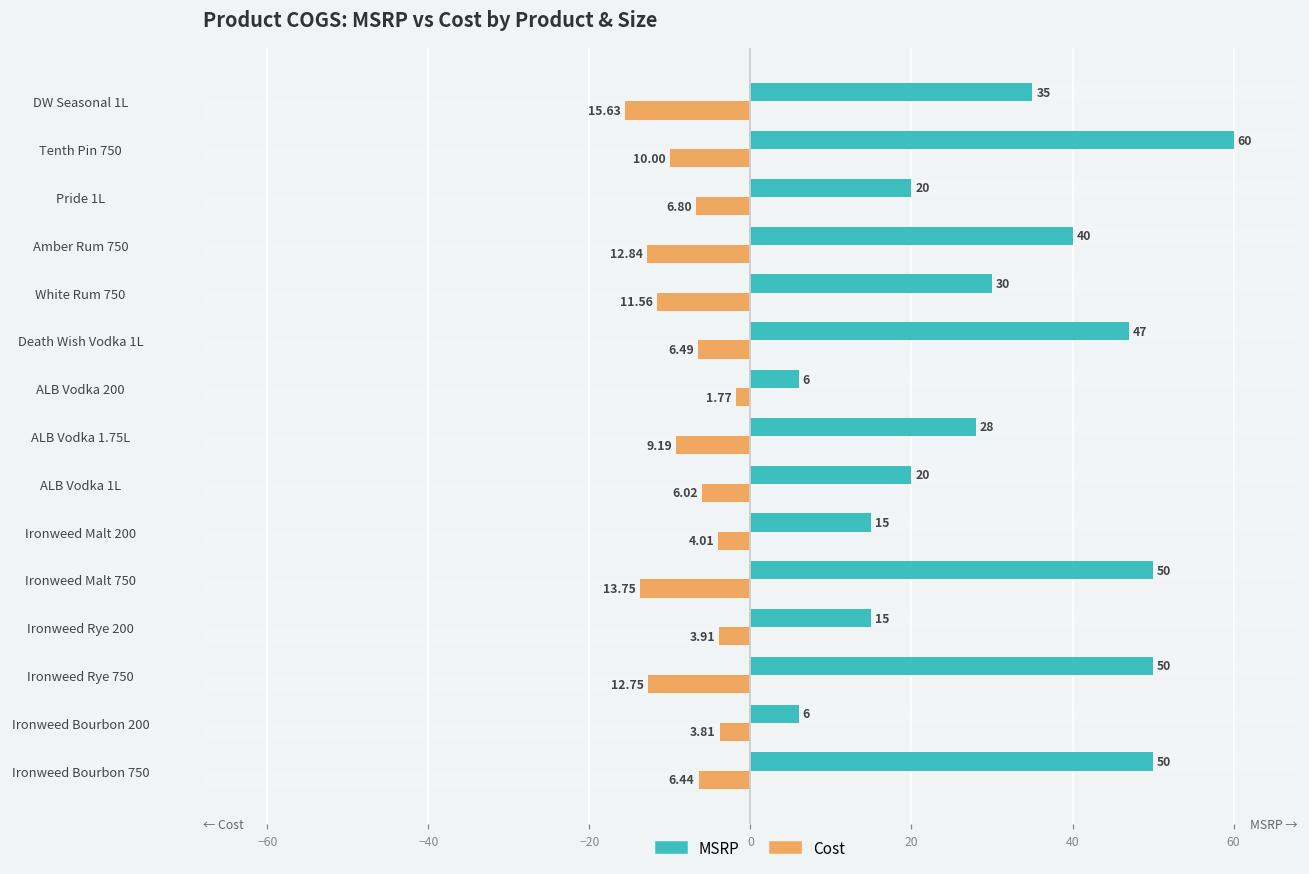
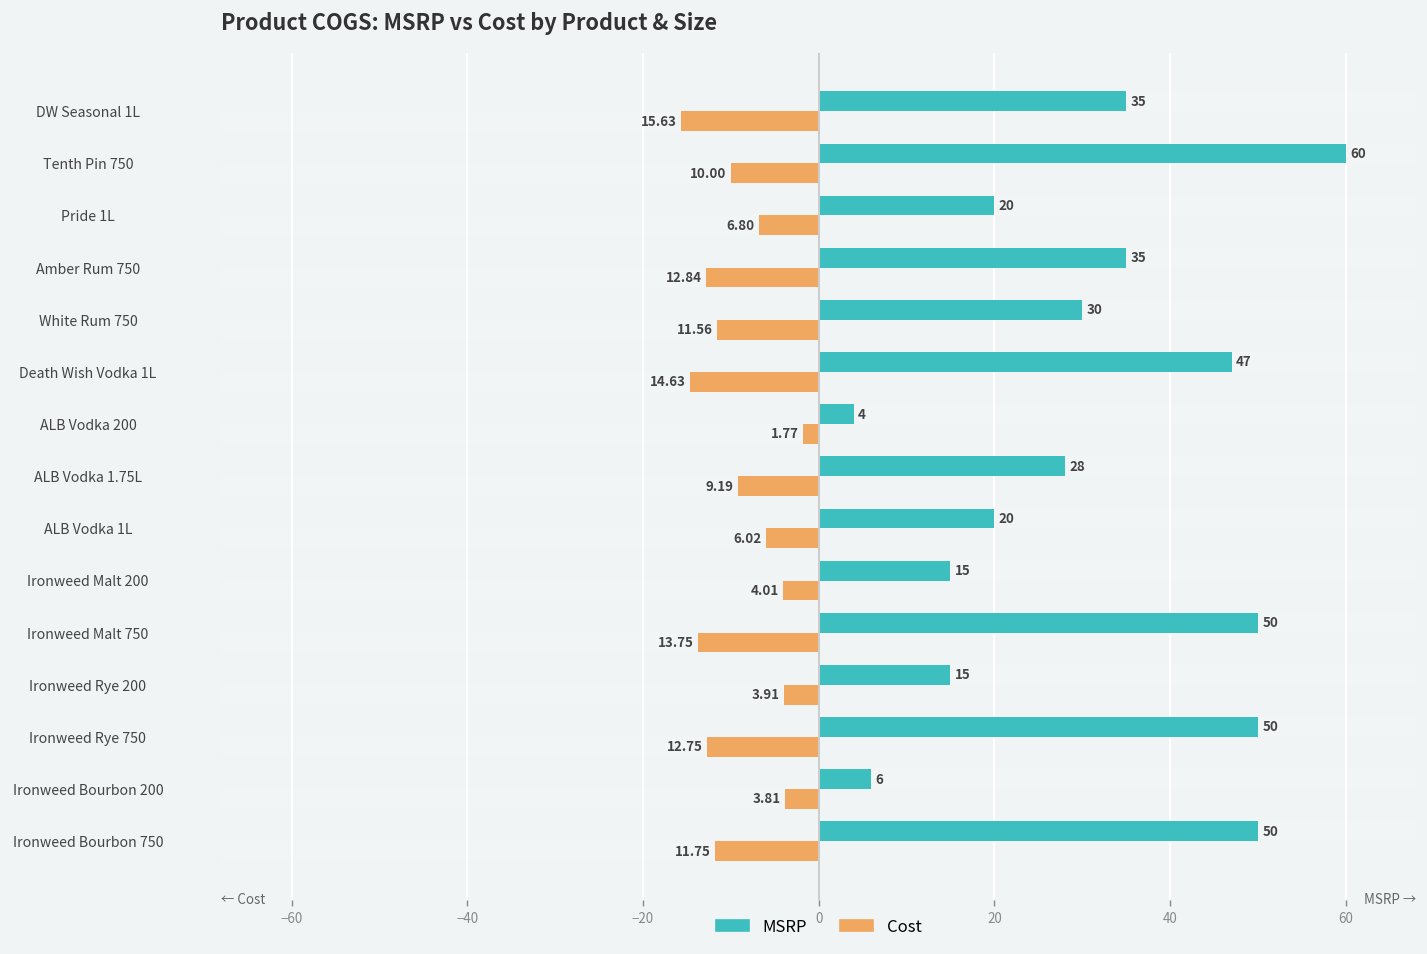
MSRP, Amber Rum 750: 40 -> 35
Cost, Death Wish Vodka 1L: 6.49 -> 14.63
MSRP, ALB Vodka 200: 6 -> 4
Cost, Ironweed Bourbon 750: 6.44 -> 11.75
